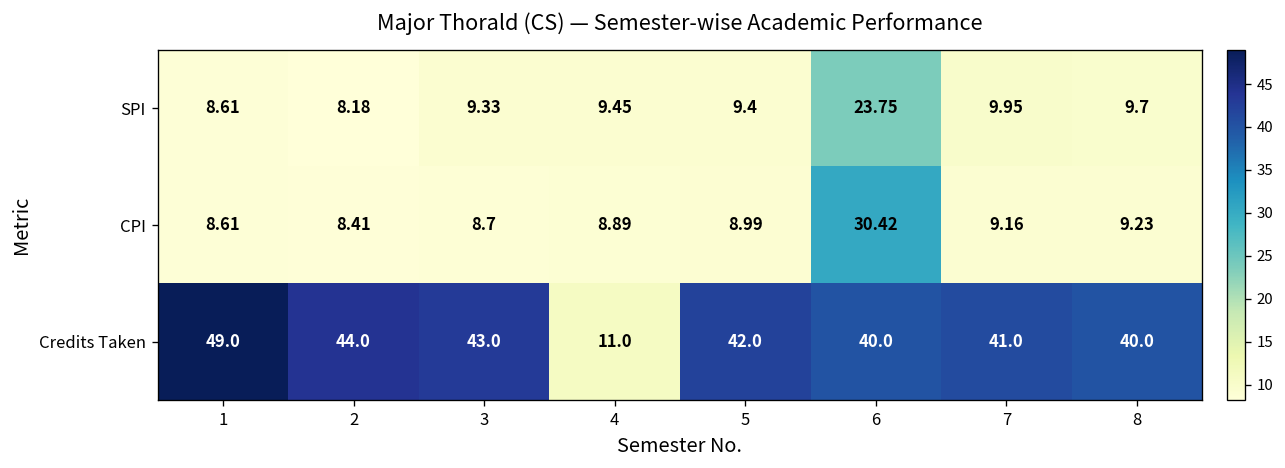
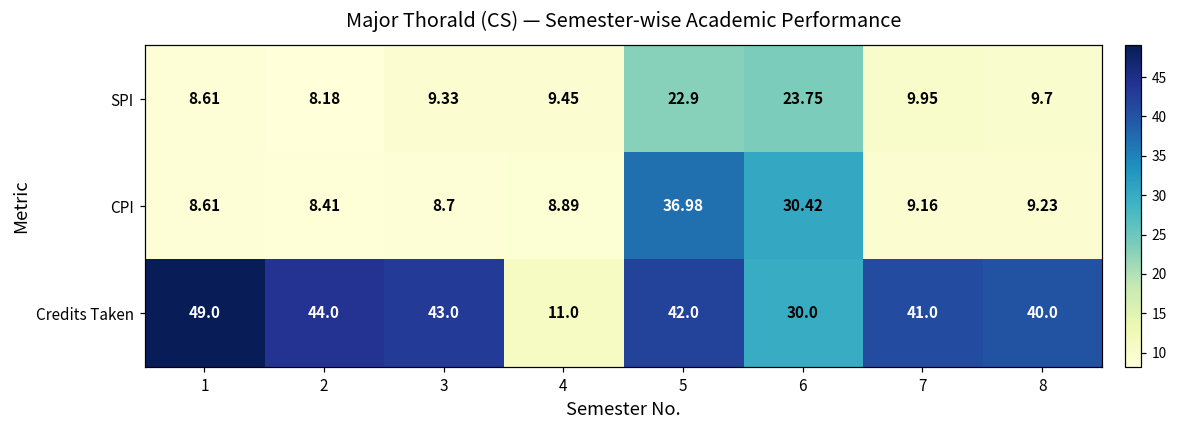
SPI, 5: 9.4 -> 22.9
CPI, 5: 8.99 -> 36.98
Credits Taken, 6: 40.0 -> 30.0
